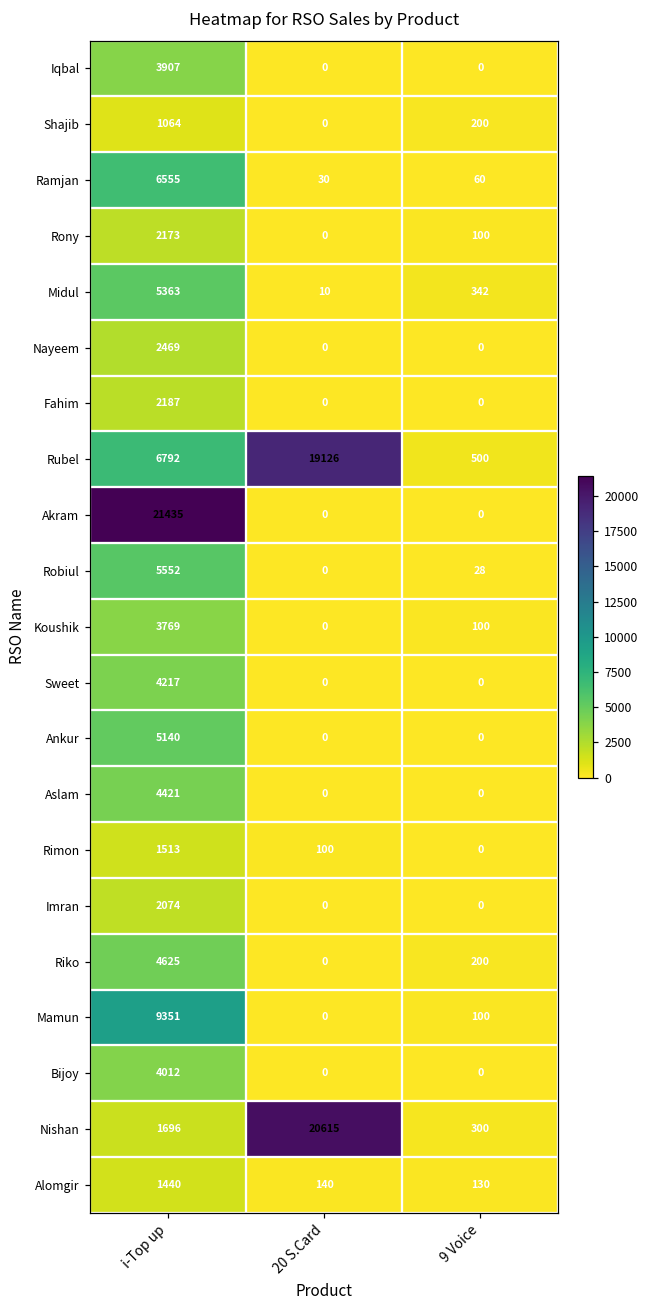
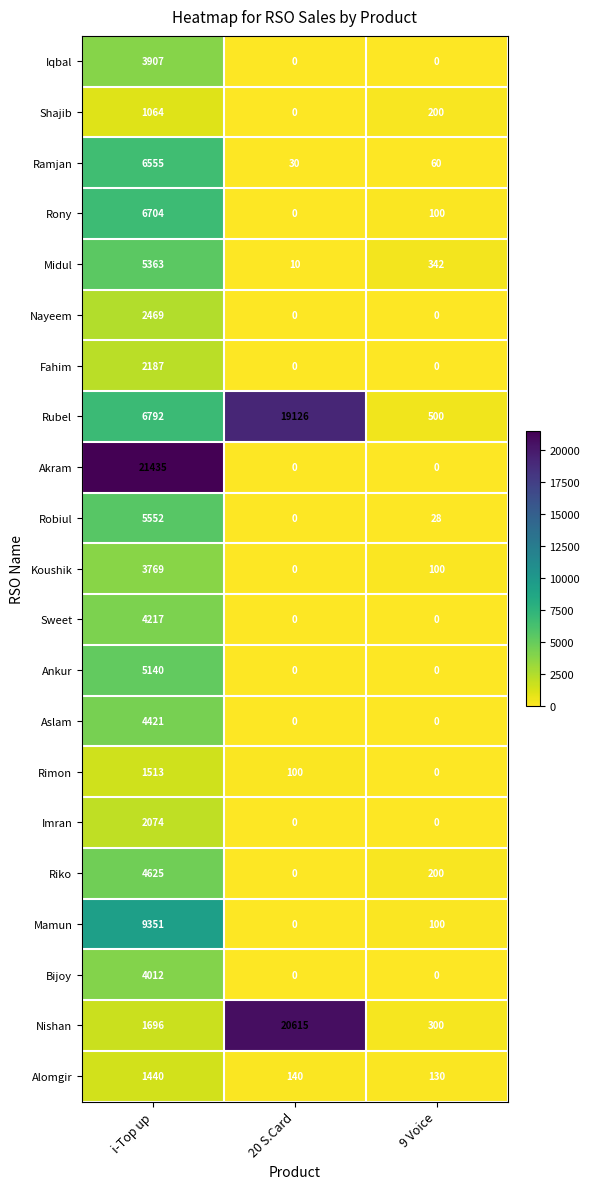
Rony, i-Top up: 2173 -> 6704
